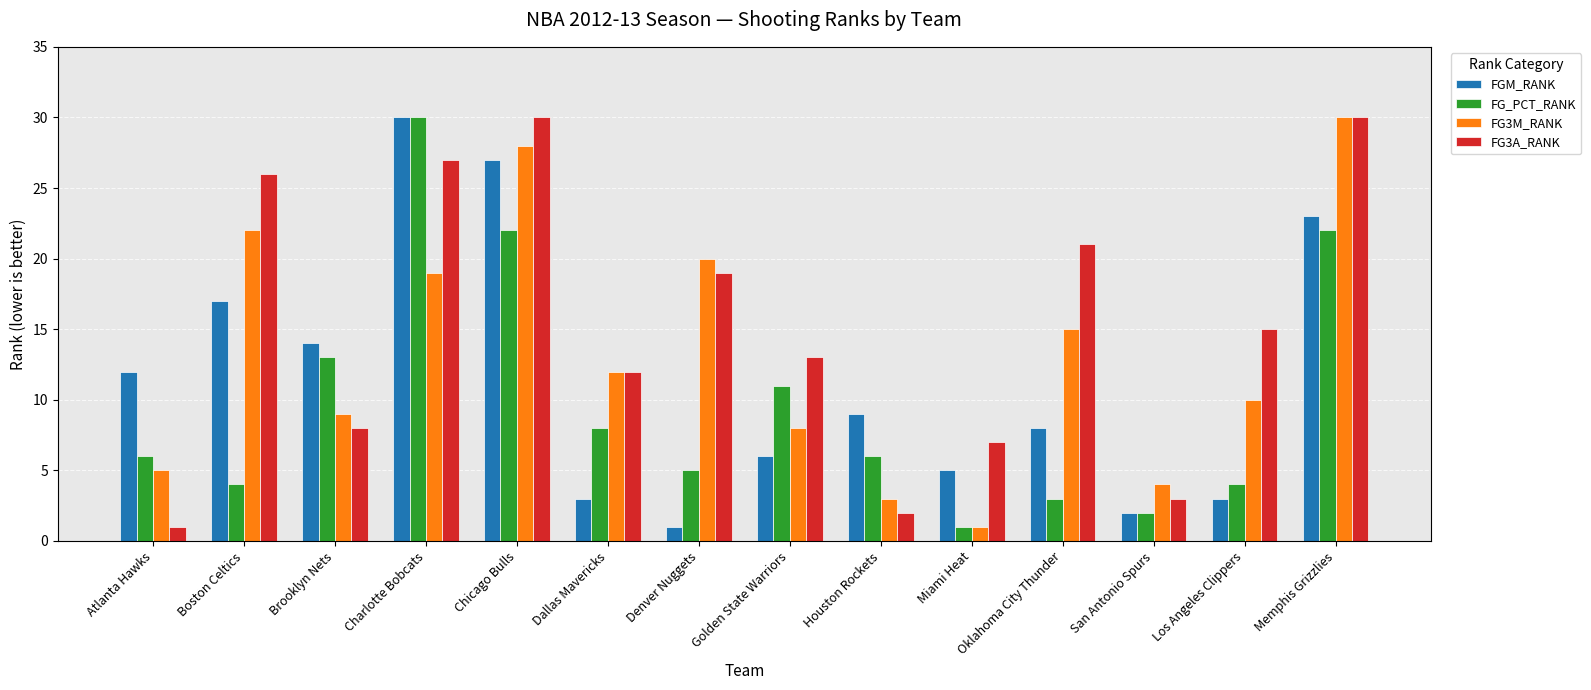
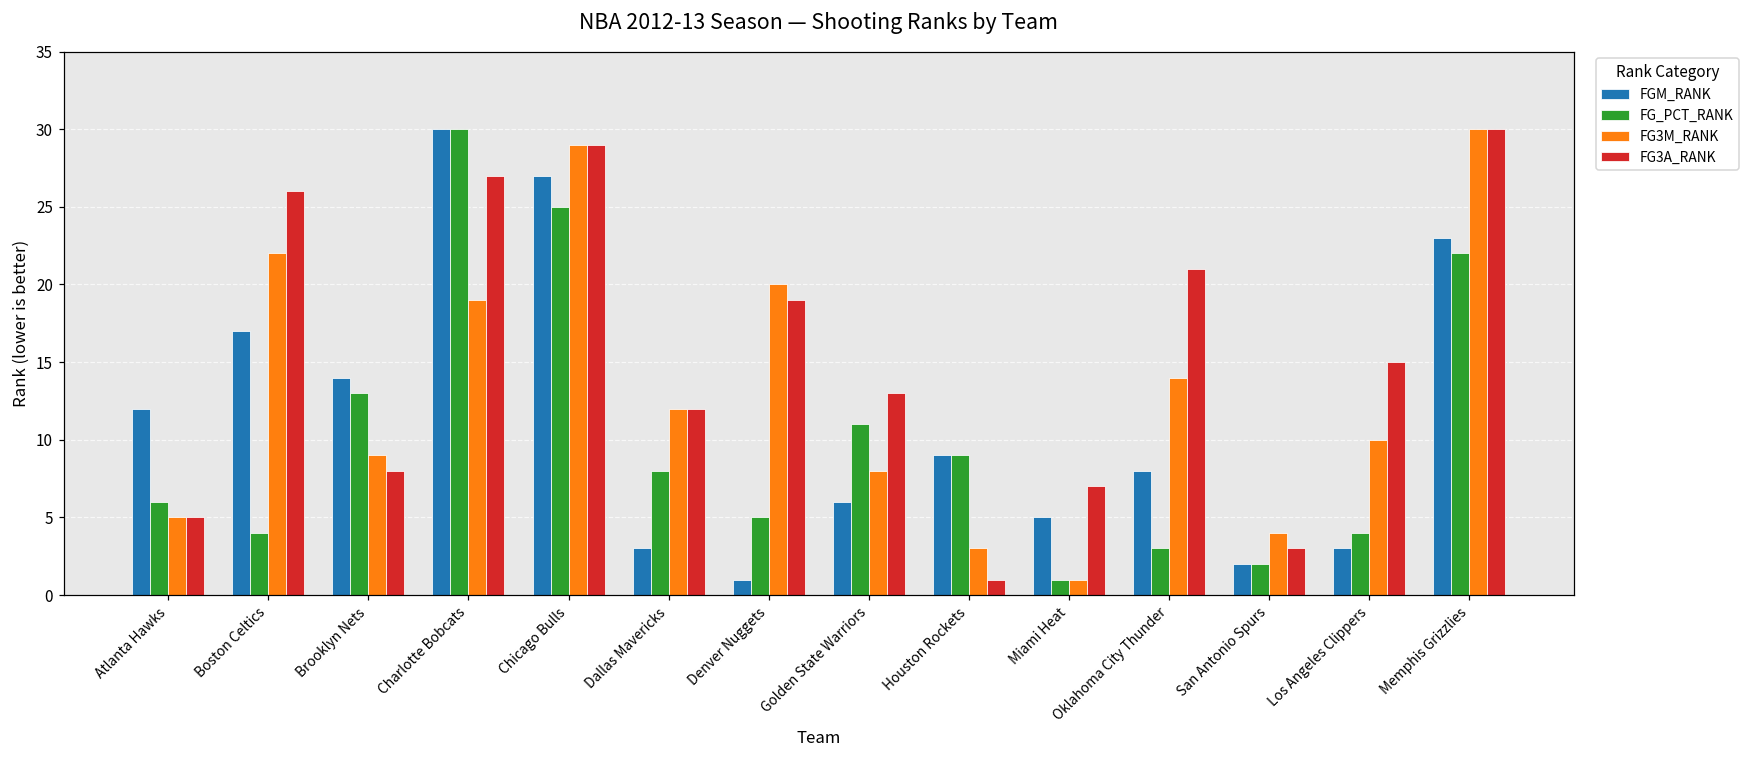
FG3A_RANK, Atlanta Hawks: 1 -> 5
FG_PCT_RANK, Chicago Bulls: 22 -> 25
FG3M_RANK, Chicago Bulls: 28 -> 29
FG3A_RANK, Chicago Bulls: 30 -> 29
FG_PCT_RANK, Houston Rockets: 6 -> 9
FG3A_RANK, Houston Rockets: 2 -> 1
FG3M_RANK, Oklahoma City Thunder: 15 -> 14
